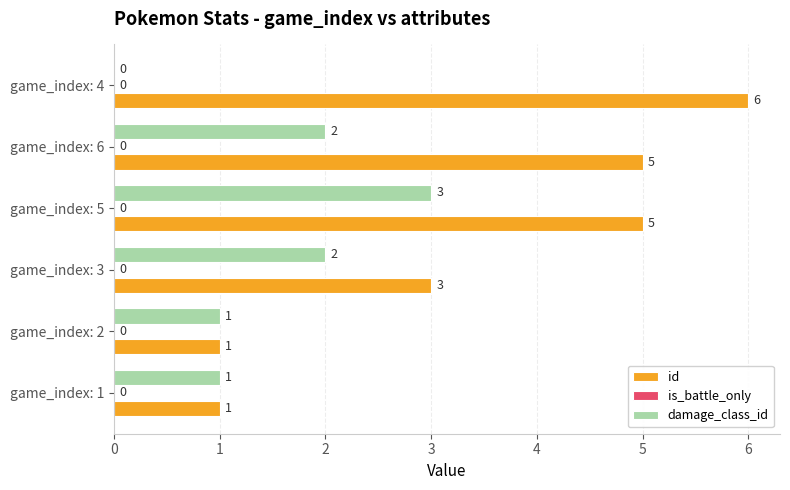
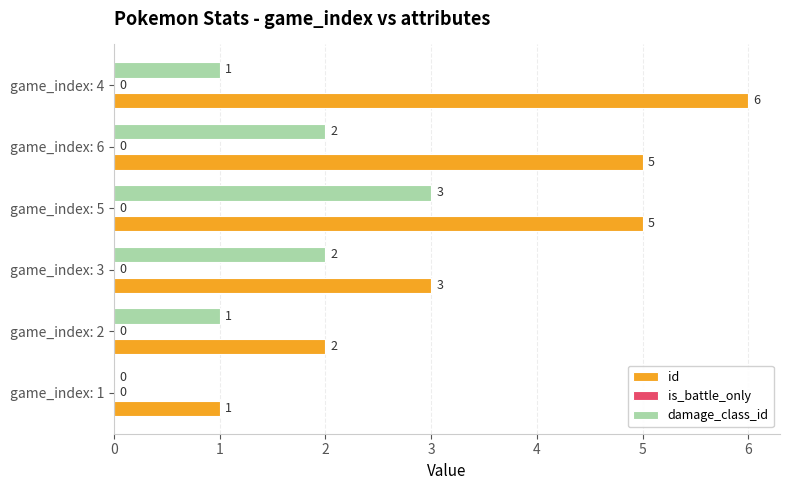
damage_class_id, game_index: 4: 0 -> 1
id, game_index: 2: 1 -> 2
damage_class_id, game_index: 1: 1 -> 0
